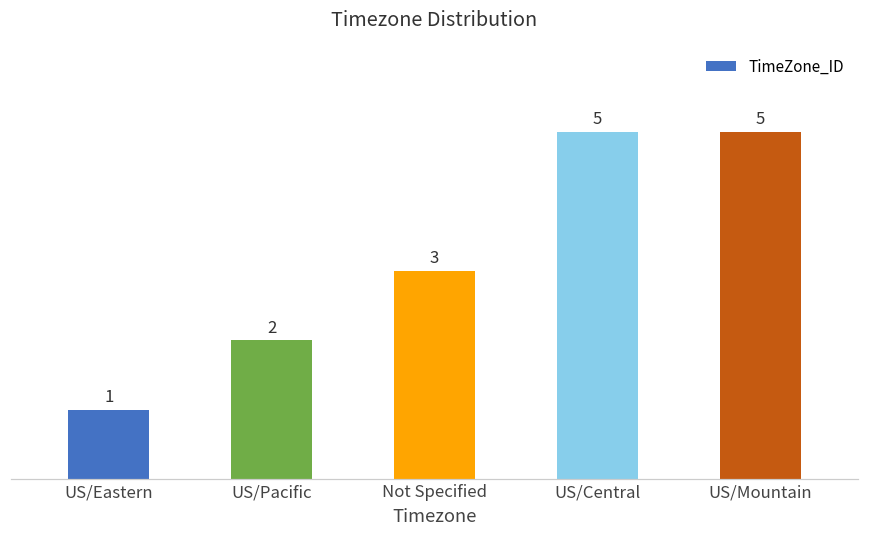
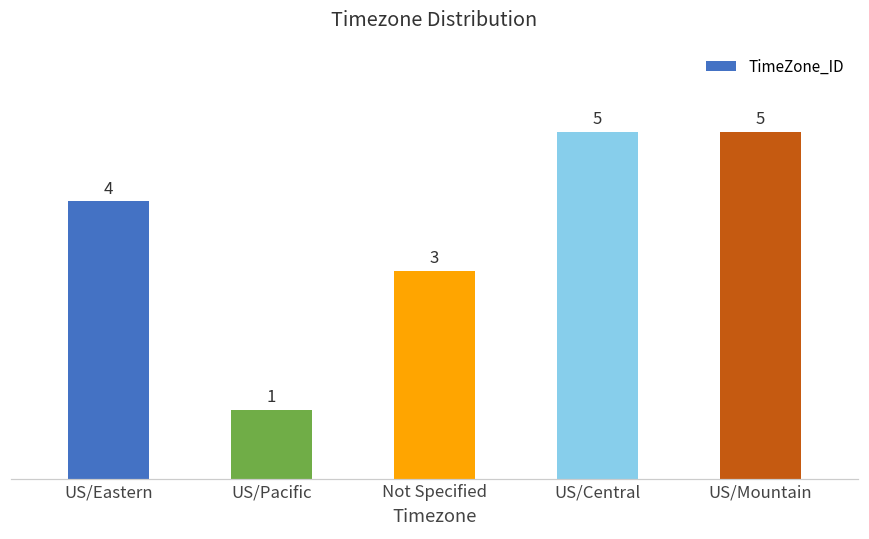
US/Eastern: 1 -> 4
US/Pacific: 2 -> 1
